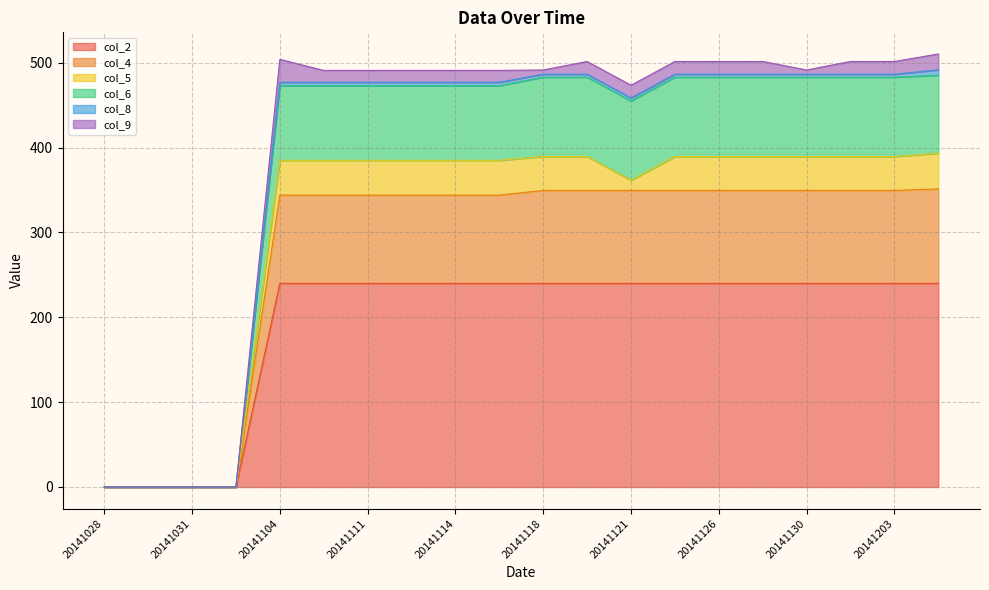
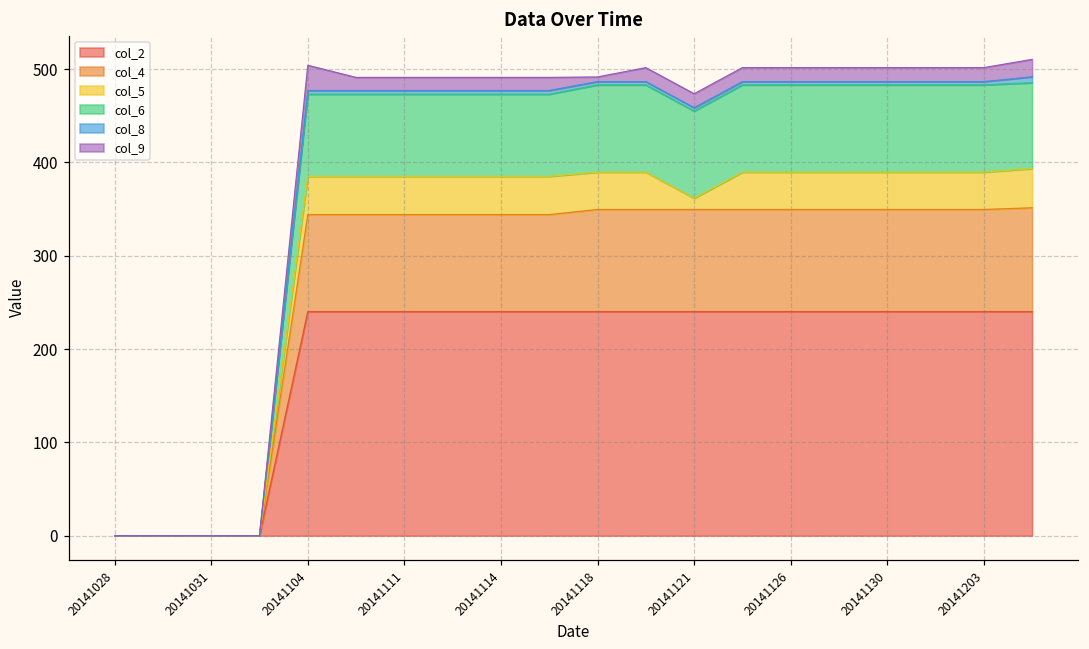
col_9, 20141130: 10 -> 20
